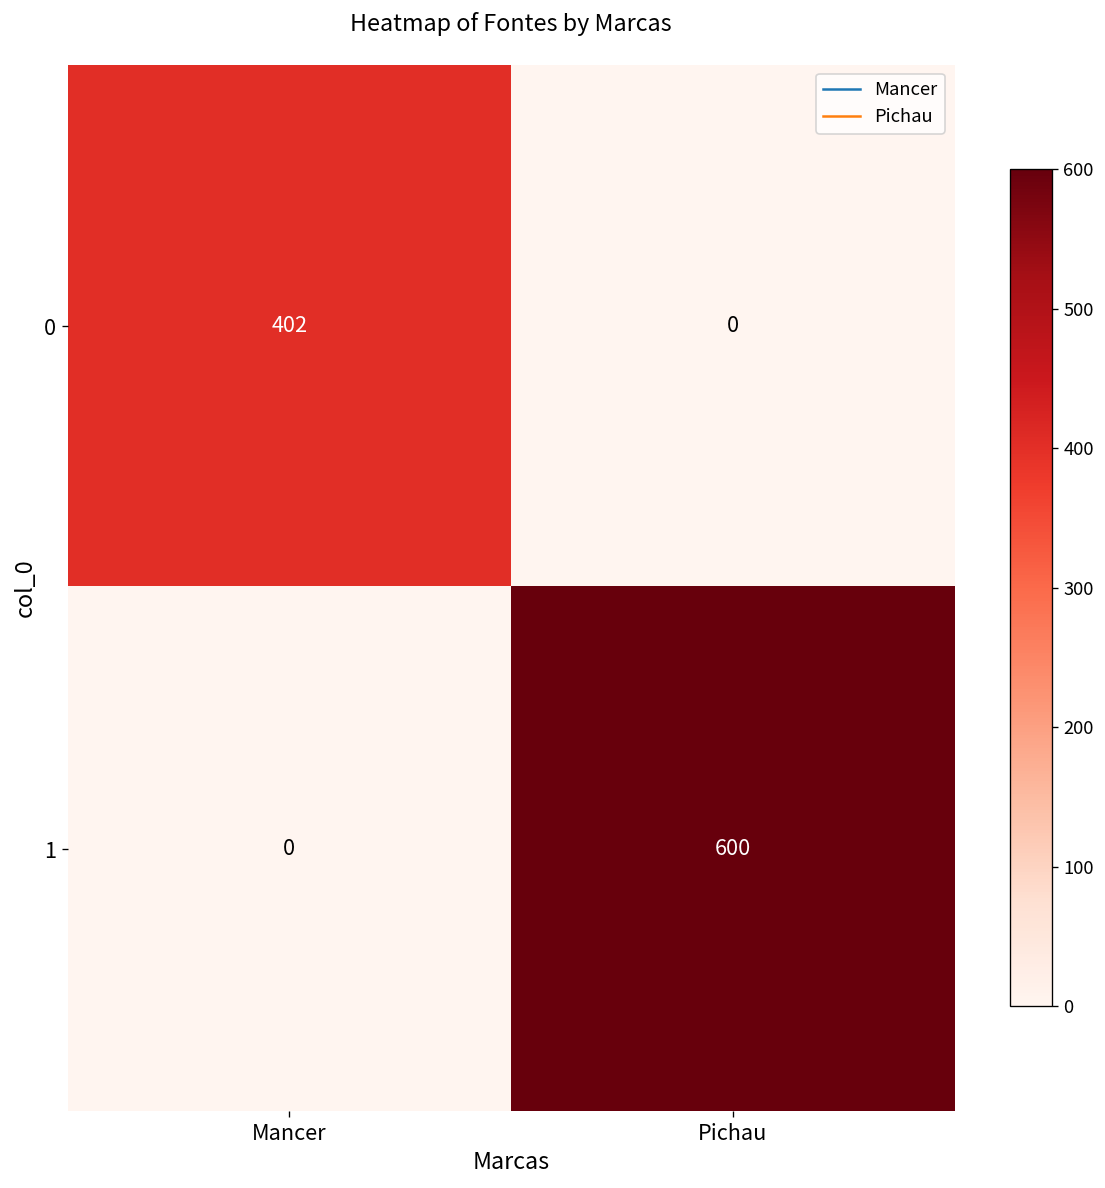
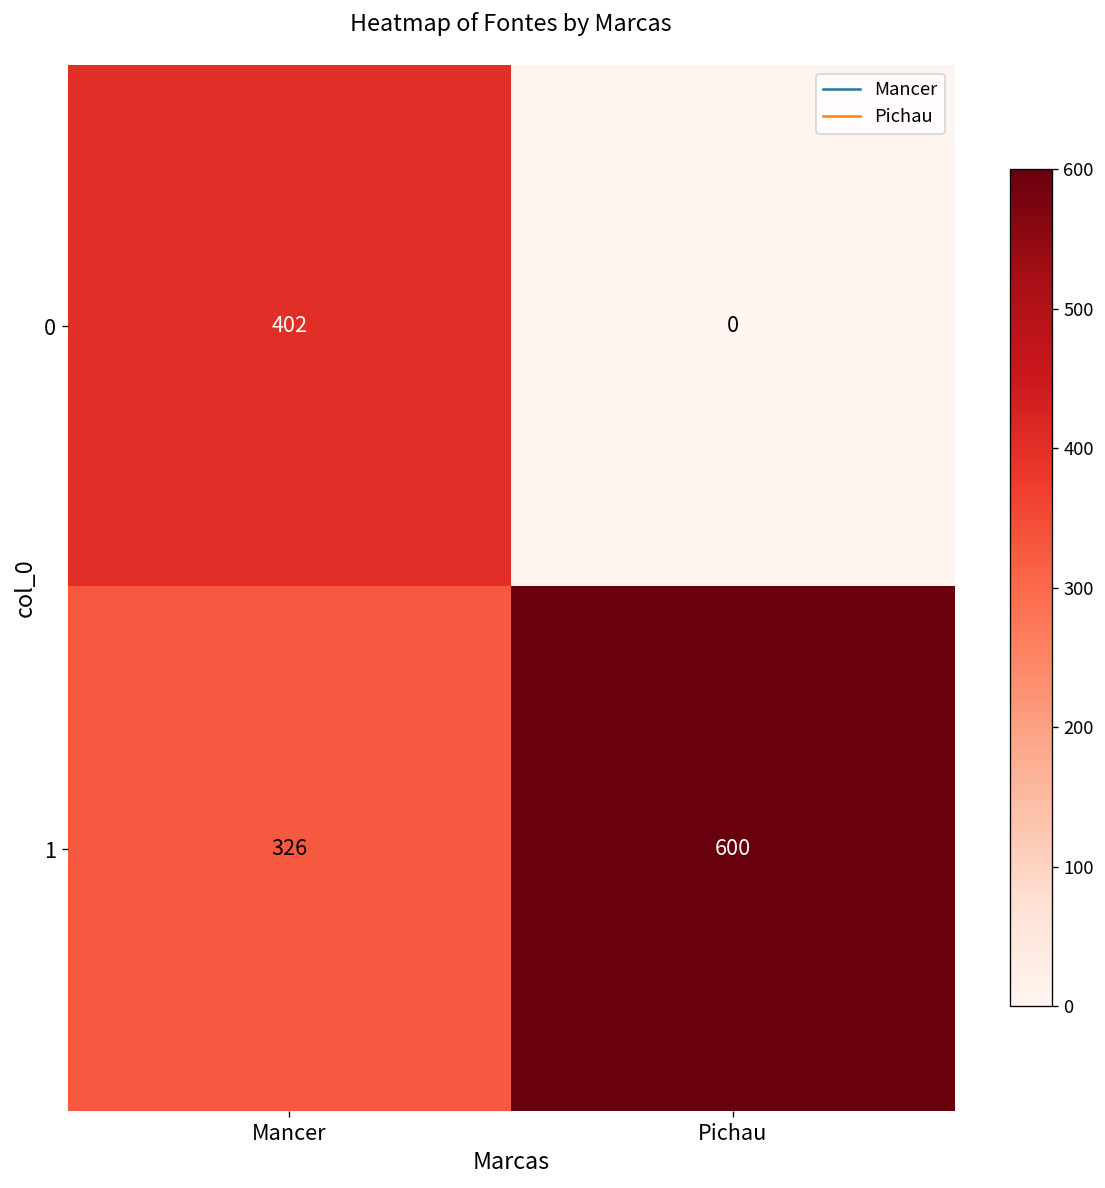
1, Mancer: 0 -> 326
